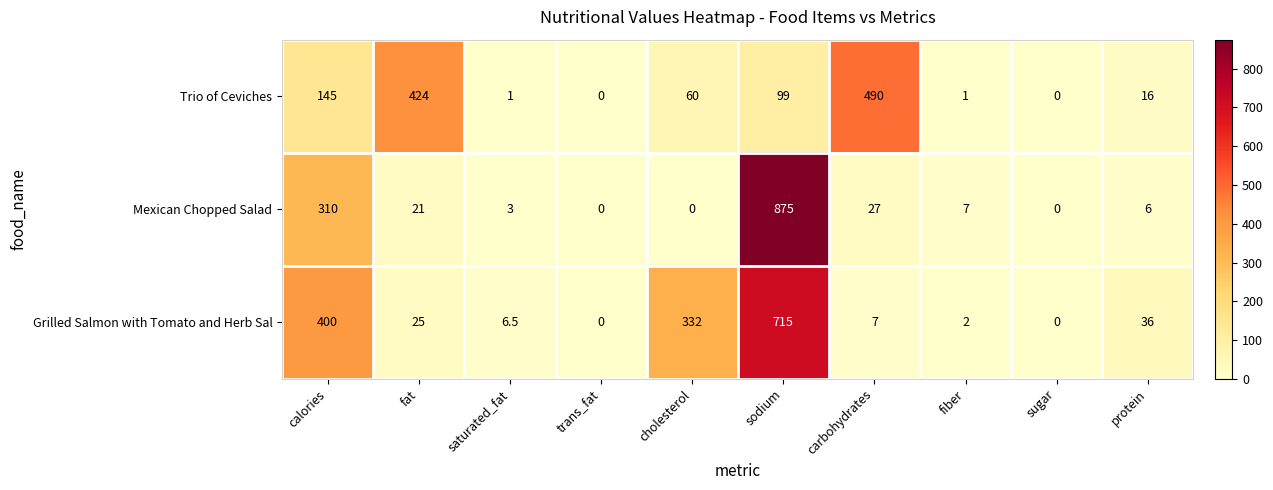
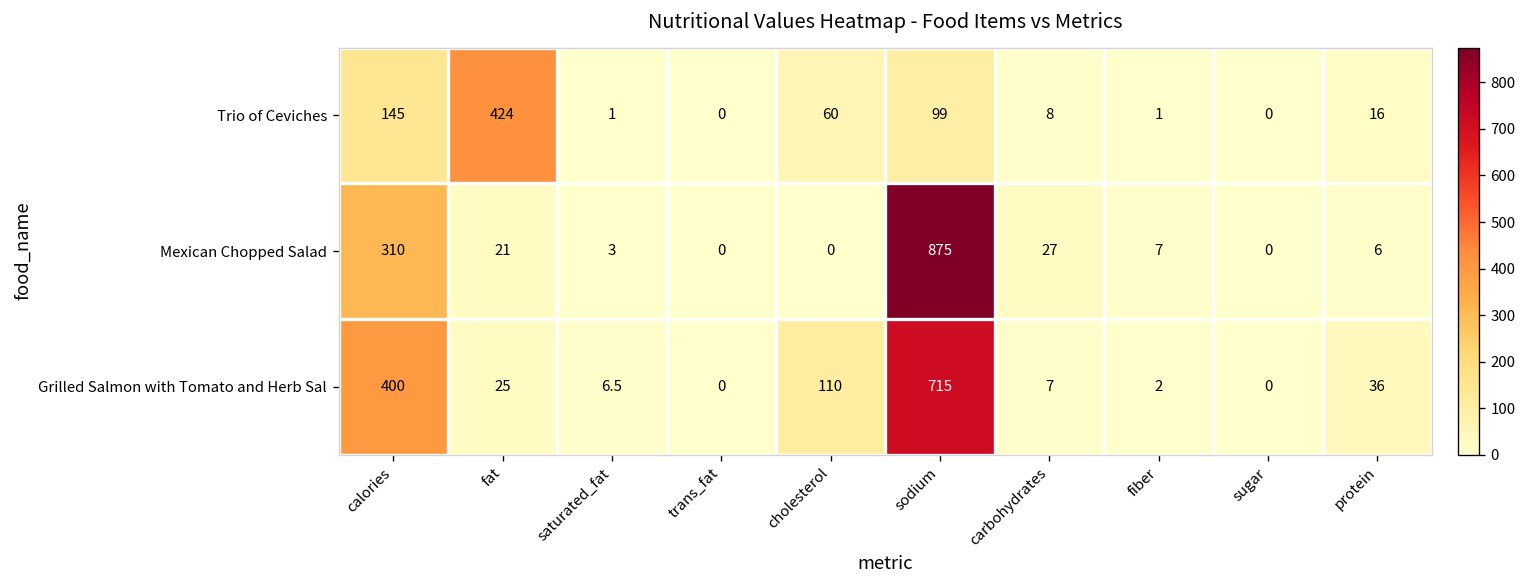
Trio of Ceviches, carbohydrates: 490 -> 8
Grilled Salmon with Tomato and Herb Sal, cholesterol: 332 -> 110
